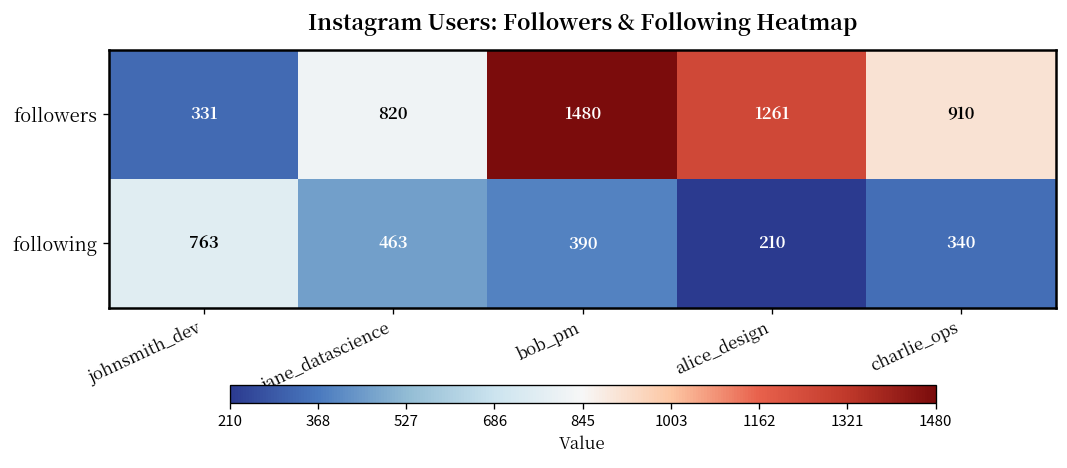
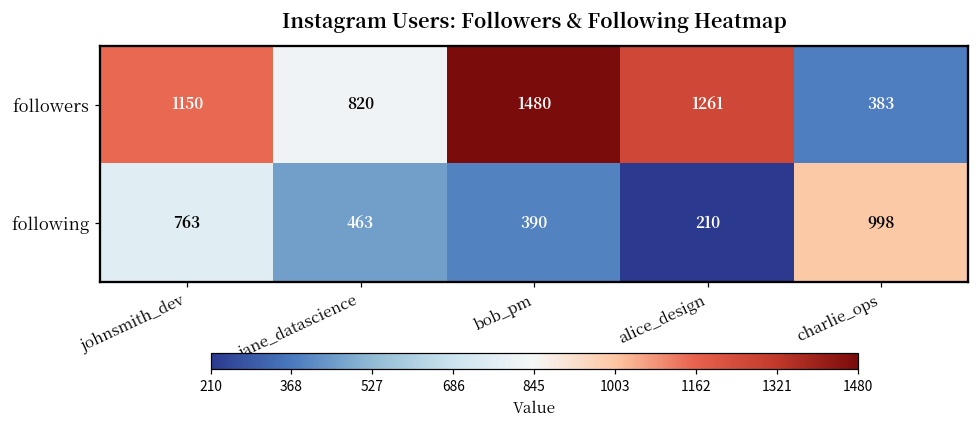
followers, johnsmith_dev: 331 -> 1150
followers, charlie_ops: 910 -> 383
following, charlie_ops: 340 -> 998
